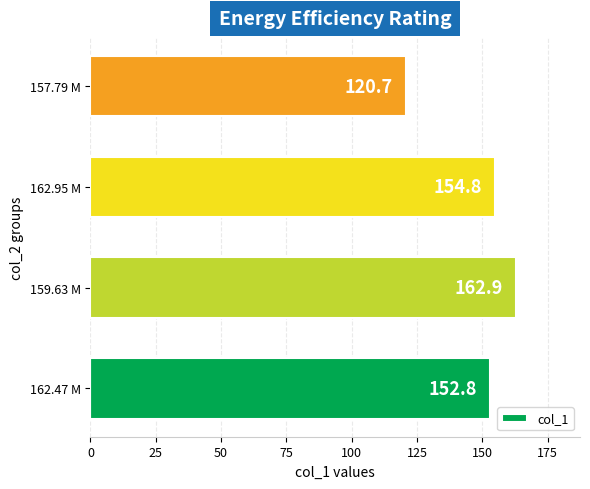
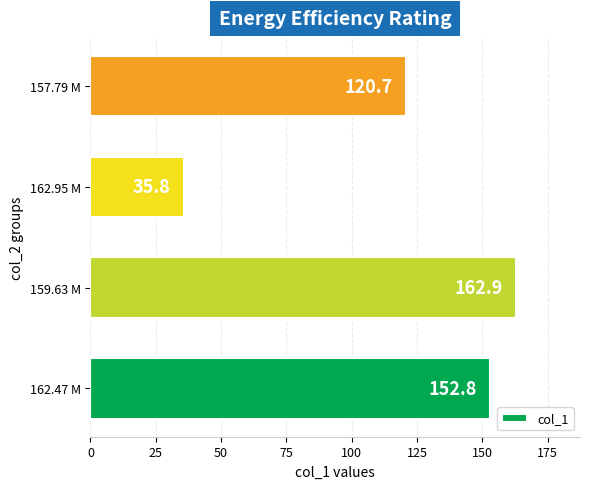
162.95 M: 154.8 -> 35.8
